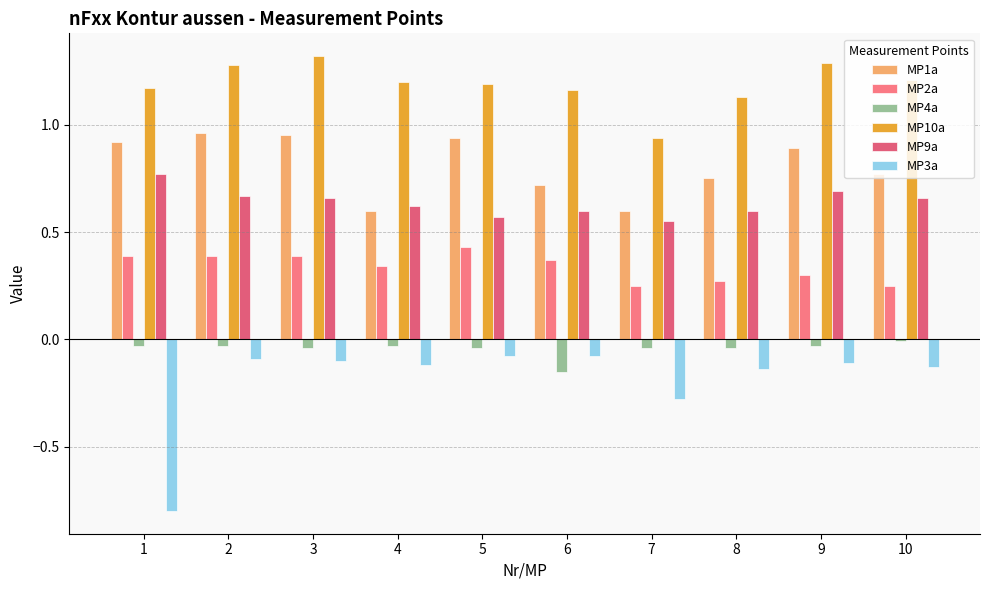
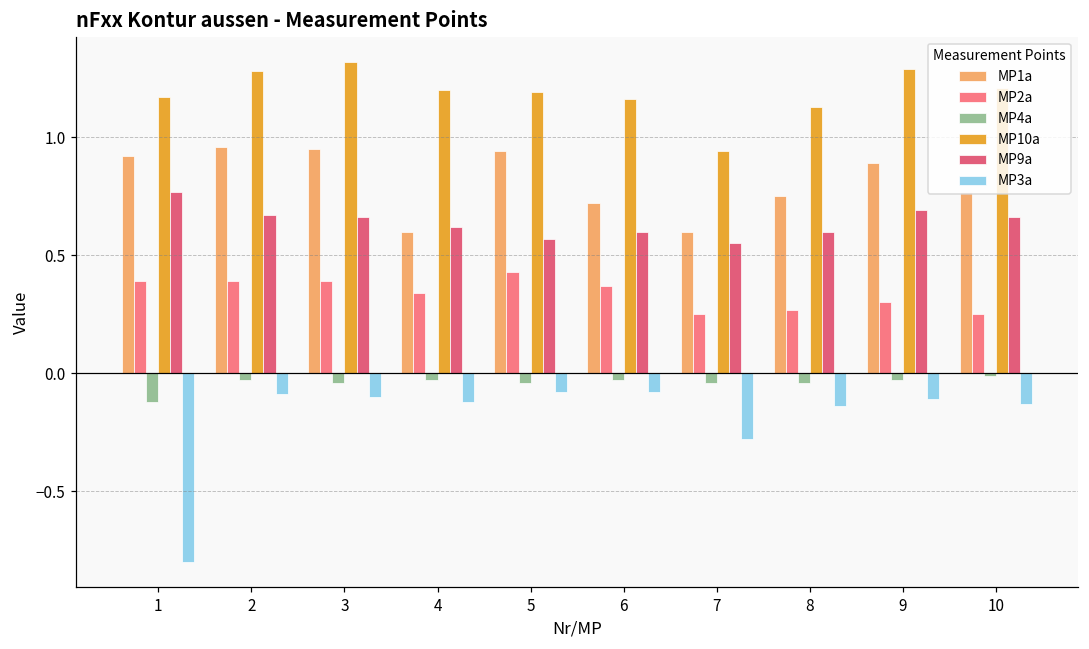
MP4a, 1: -0.03 -> -0.12
MP4a, 6: -0.15 -> -0.03
